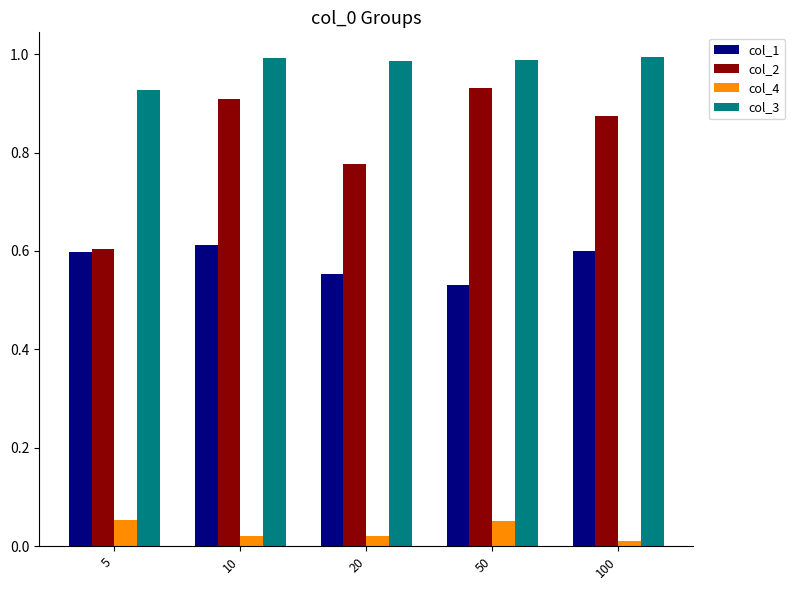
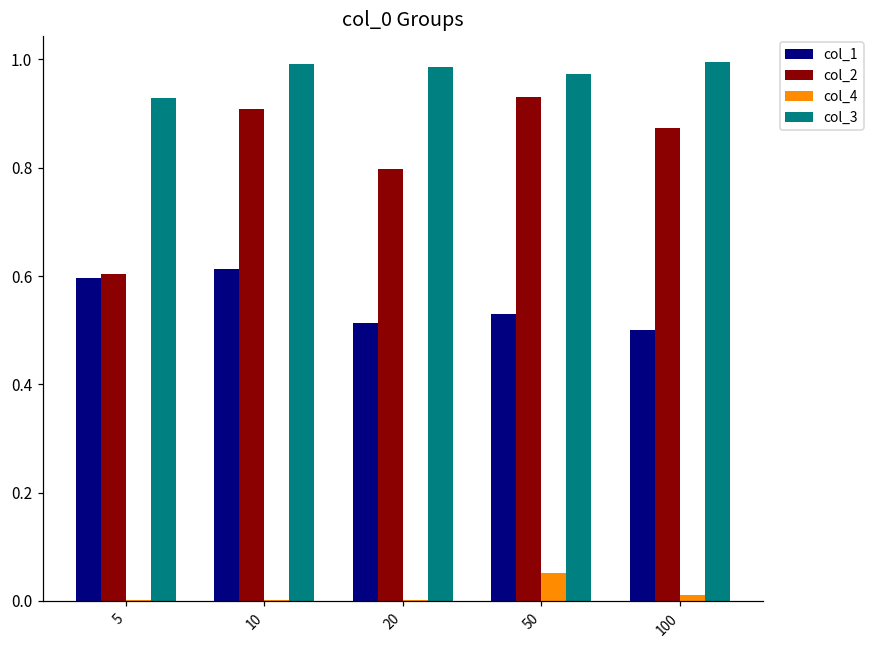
col_4, 5: 0.05 -> 0.00
col_4, 10: 0.02 -> 0.00
col_1, 20: 0.55 -> 0.51
col_2, 20: 0.78 -> 0.80
col_4, 20: 0.02 -> 0.00
col_3, 50: 0.99 -> 0.97
col_1, 100: 0.6 -> 0.5
